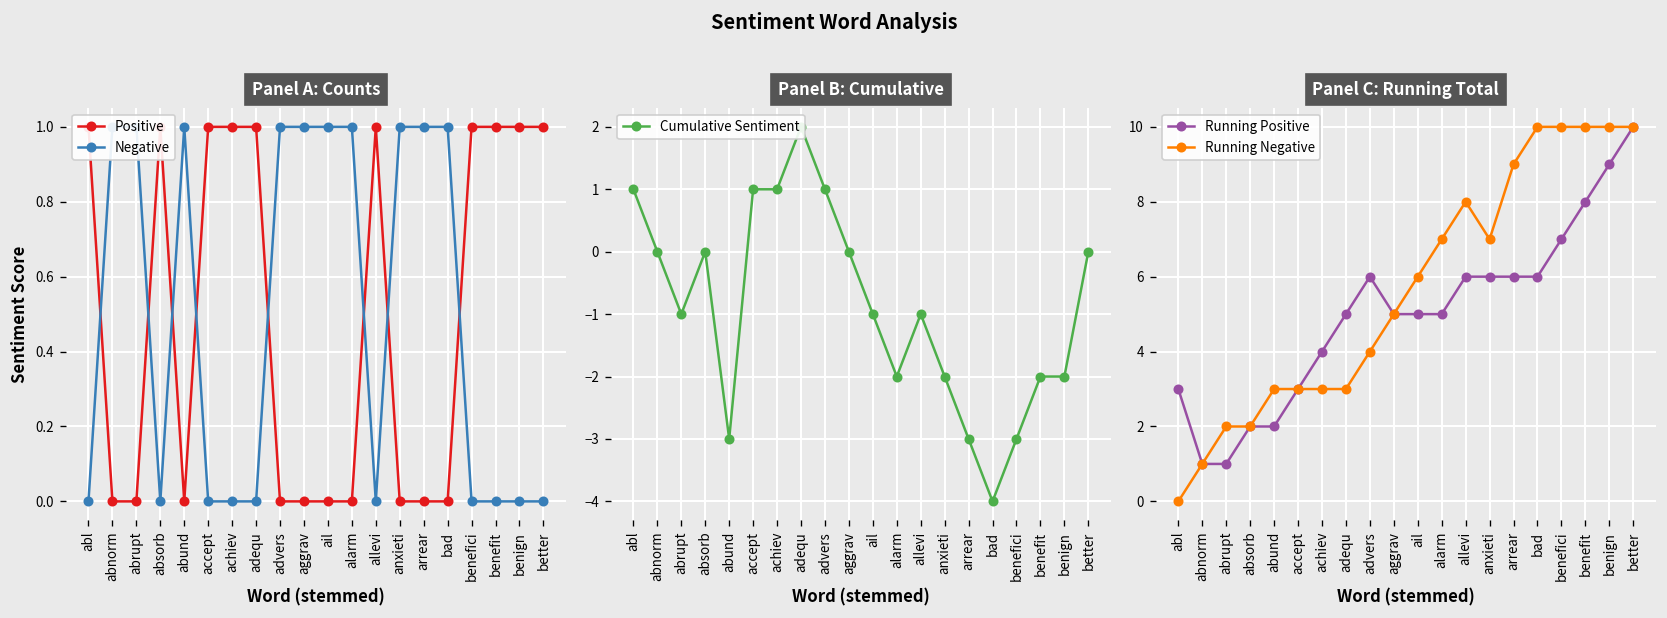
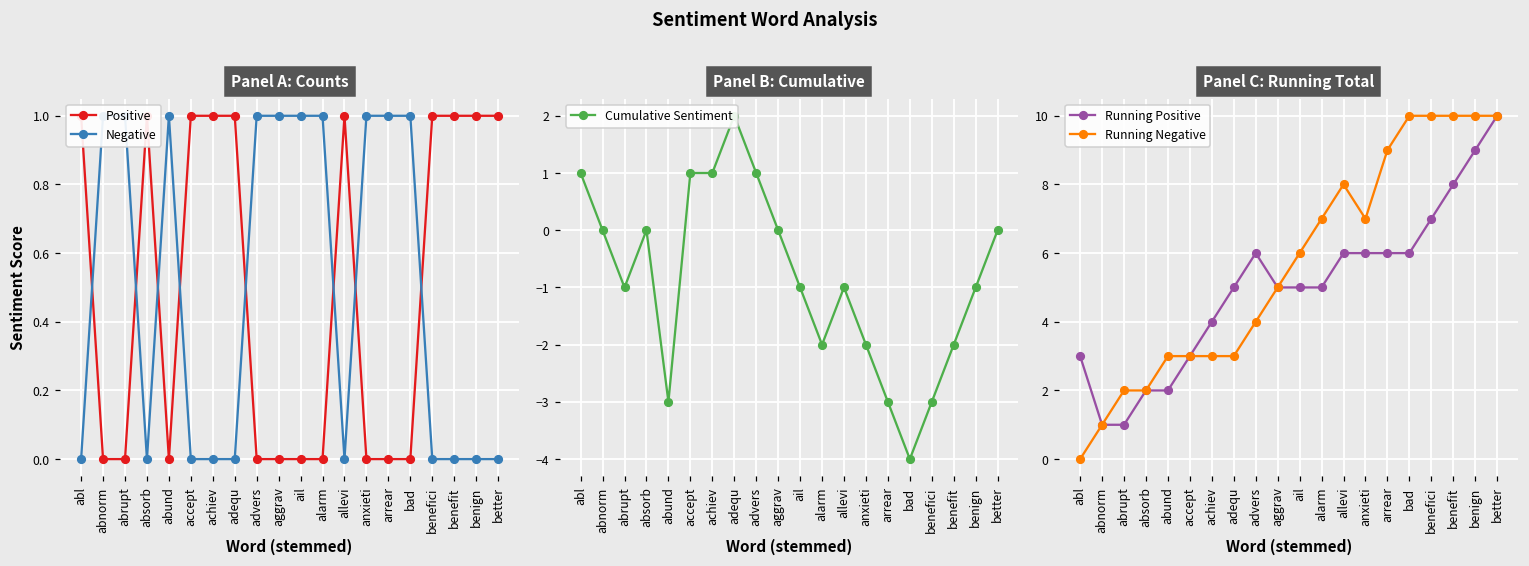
Panel B: Cumulative, benign: -2 -> -1
